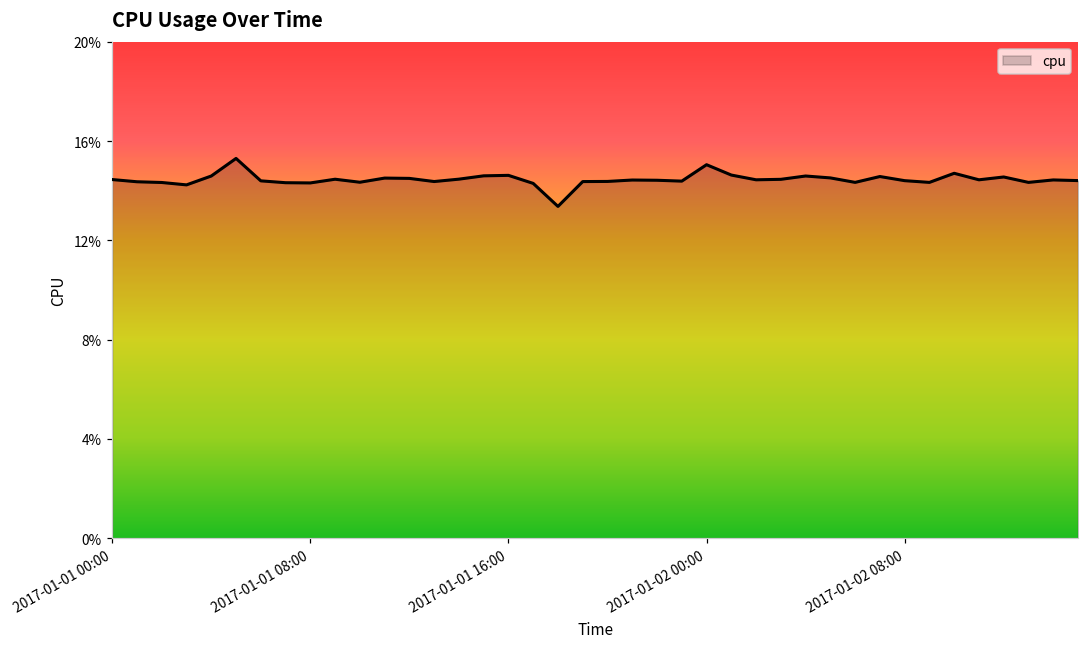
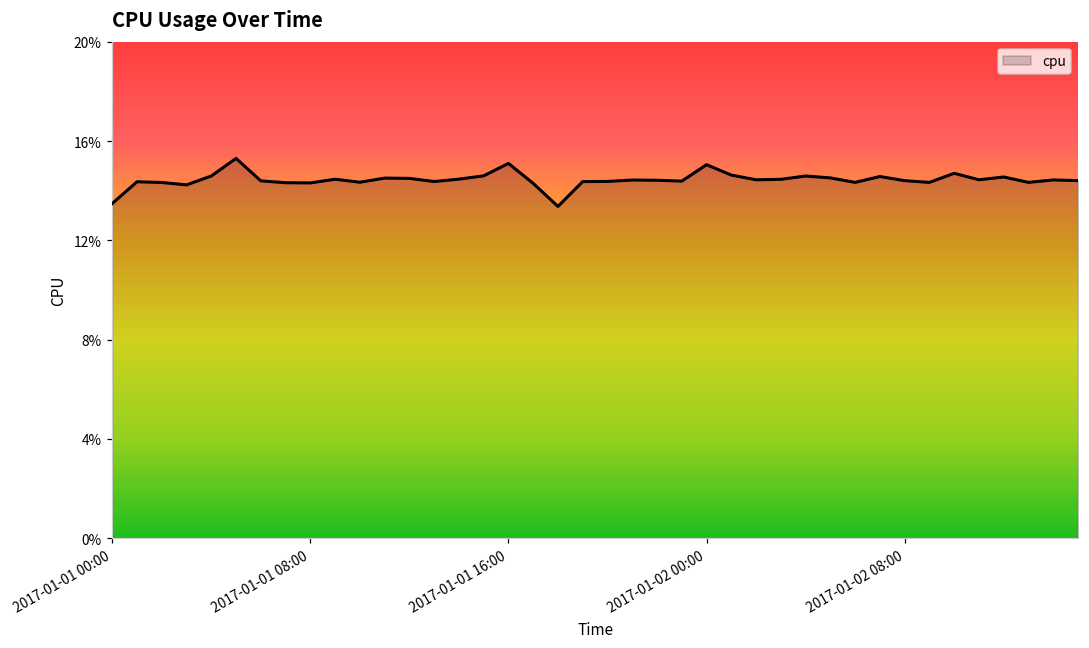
2017-01-01 00:00: 14.4% -> 13.5%
2017-01-01 16:00: 14.6% -> 15.1%
